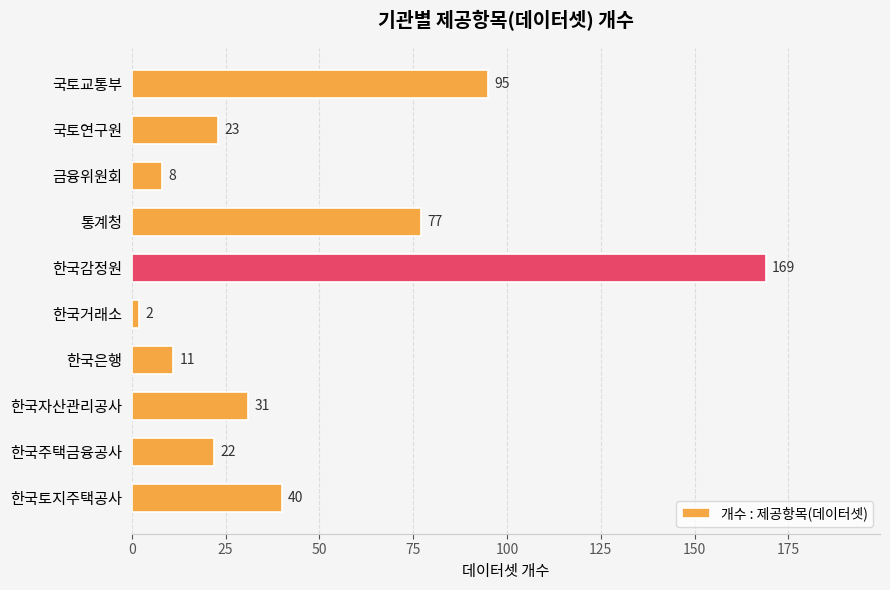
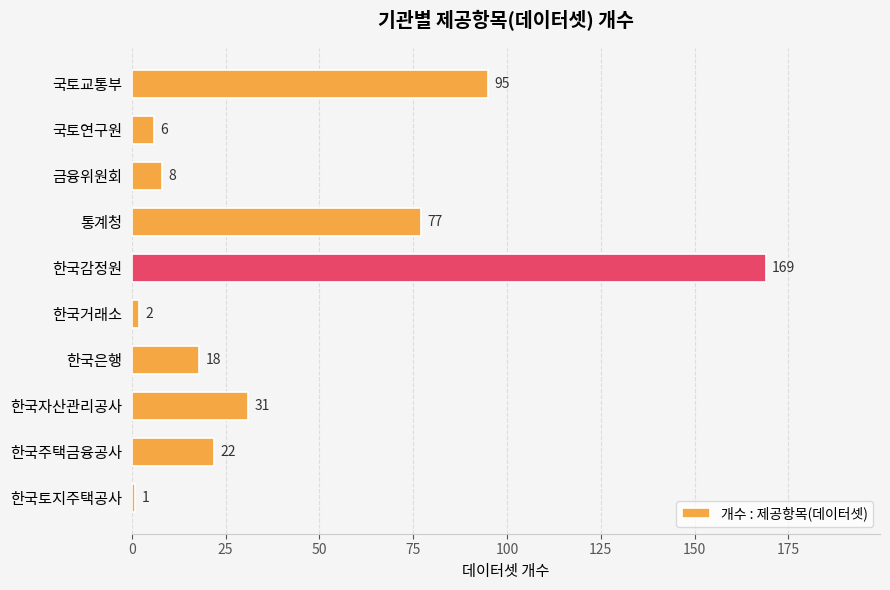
국토연구원: 23 -> 6
한국은행: 11 -> 18
한국토지주택공사: 40 -> 1
